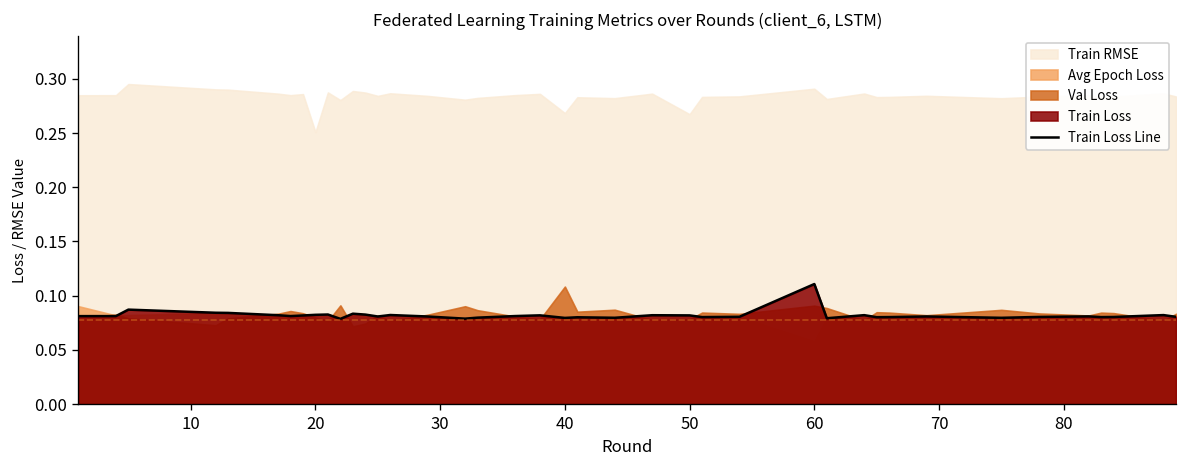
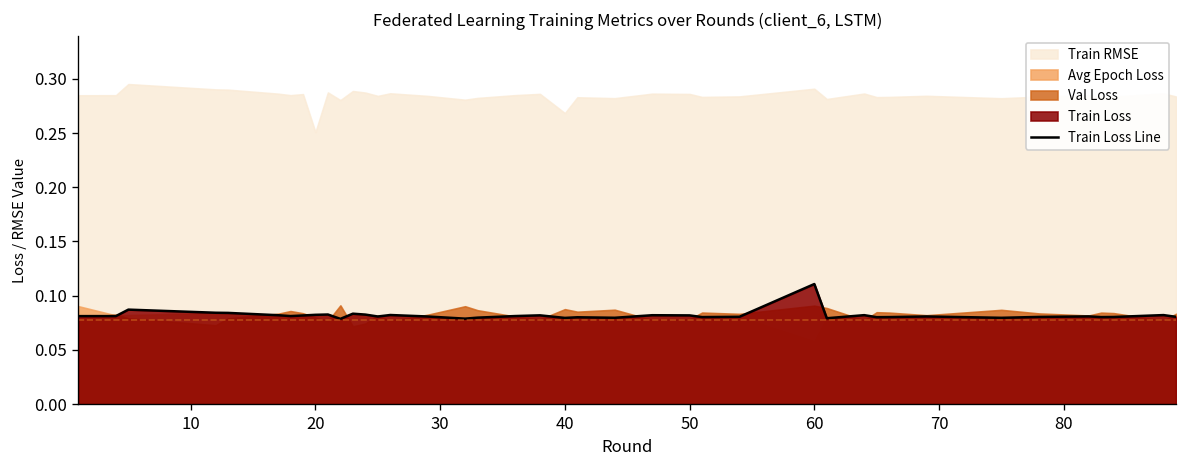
Val Loss, 40: 0.11 -> 0.09
Train RMSE, 50: 0.27 -> 0.29
